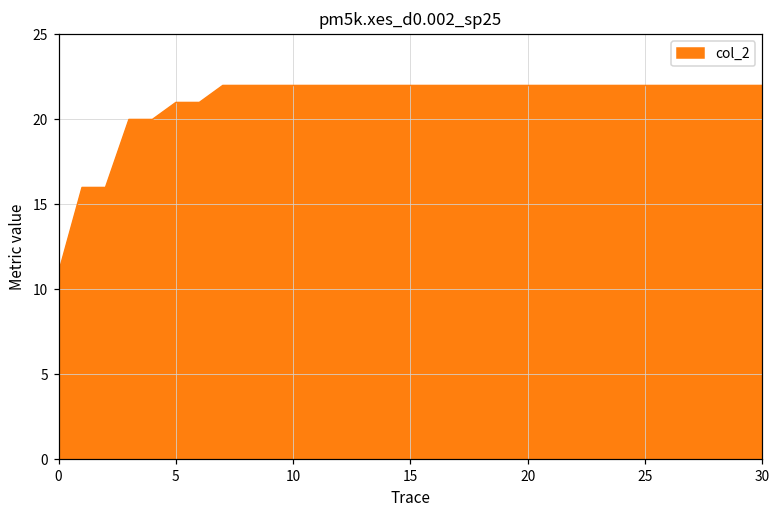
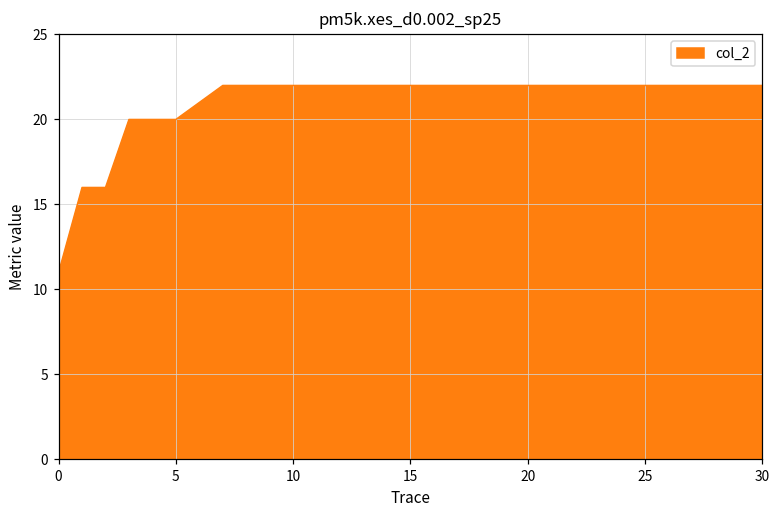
5: 21 -> 20
